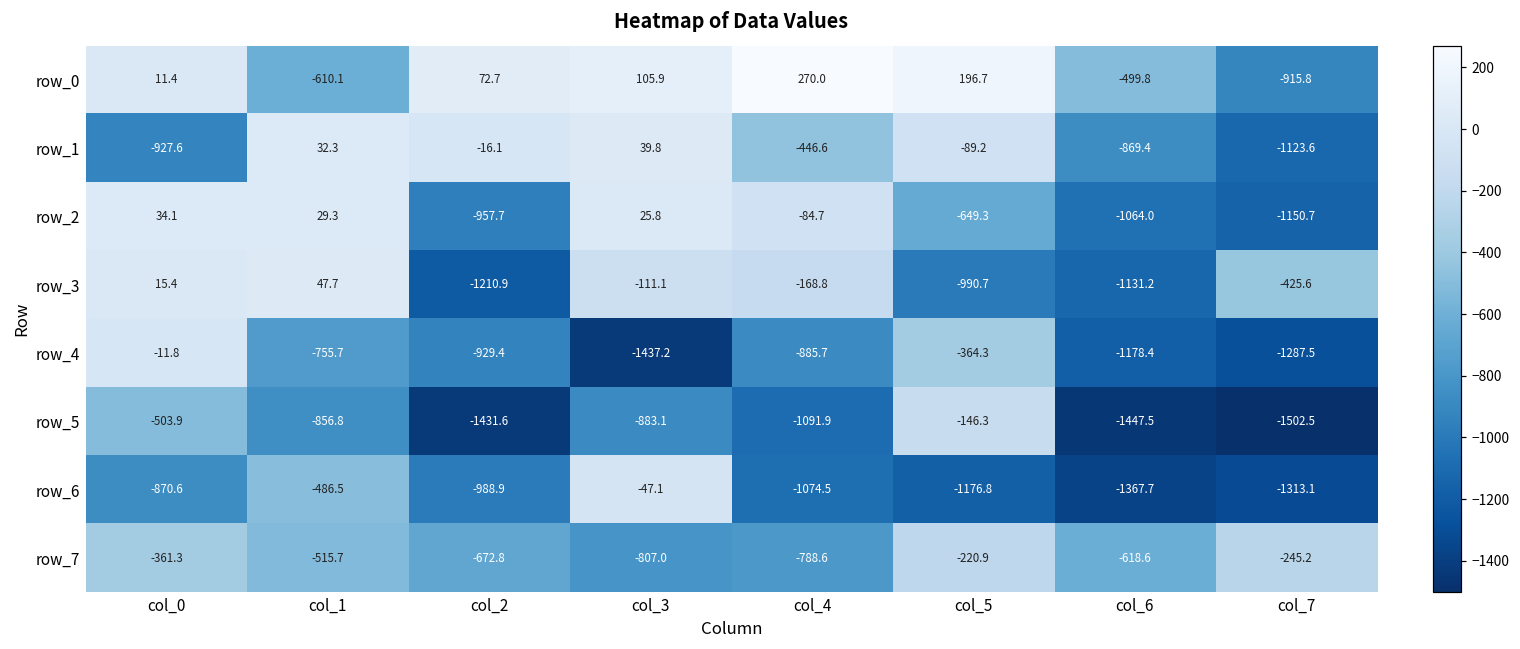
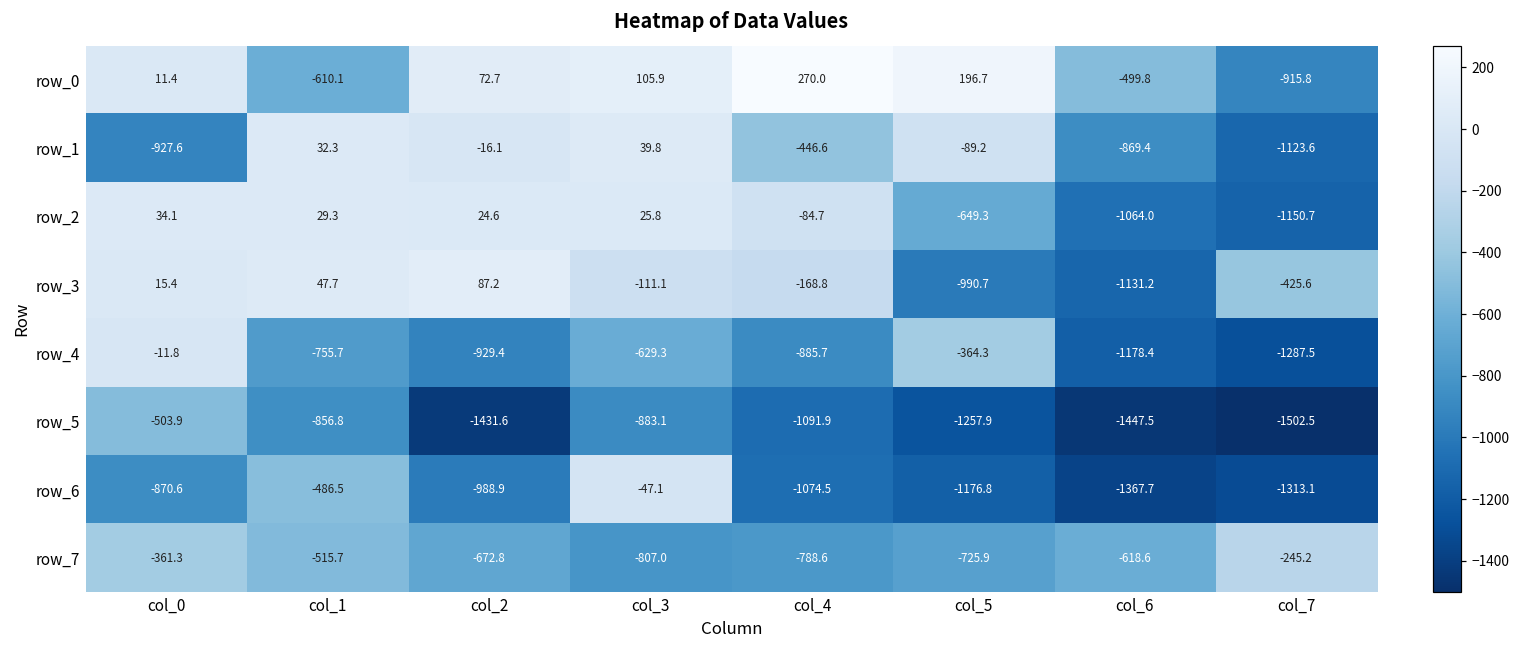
row_2, col_2: -957.7 -> 24.6
row_3, col_2: -1210.9 -> 87.2
row_4, col_3: -1437.2 -> -629.3
row_5, col_5: -146.3 -> -1257.9
row_7, col_5: -220.9 -> -725.9
